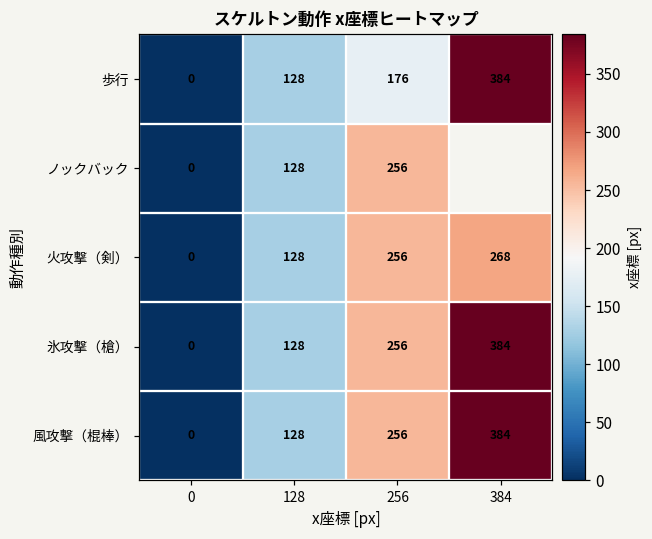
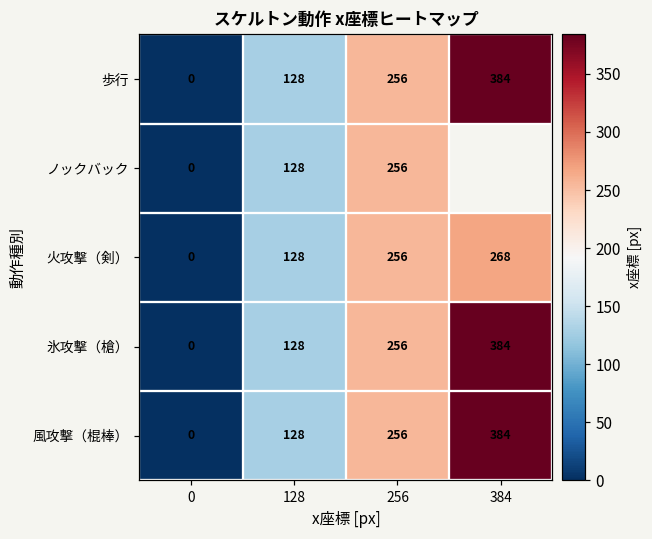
歩行, 256: 176 -> 256
